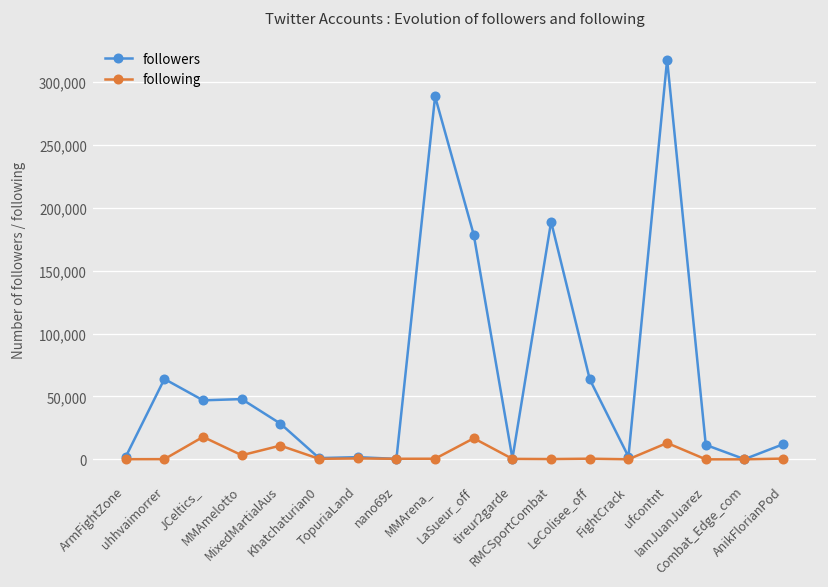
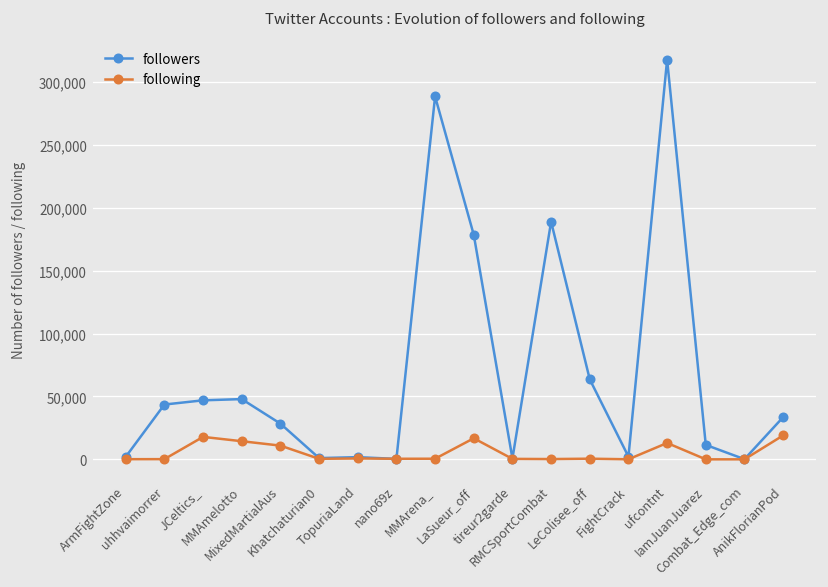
followers, uhhvaimorrer: 64,000 -> 44,000
following, MMAmelotto: 3,000 -> 14,000
followers, AnikFlorianPod: 12,000 -> 34,000
following, AnikFlorianPod: 1,000 -> 19,000
